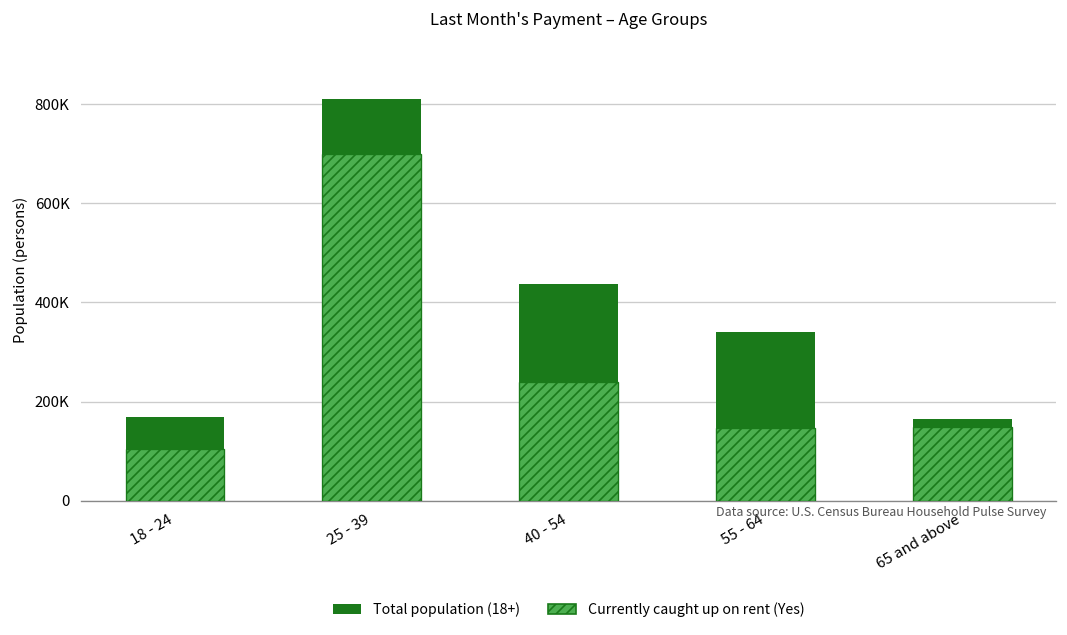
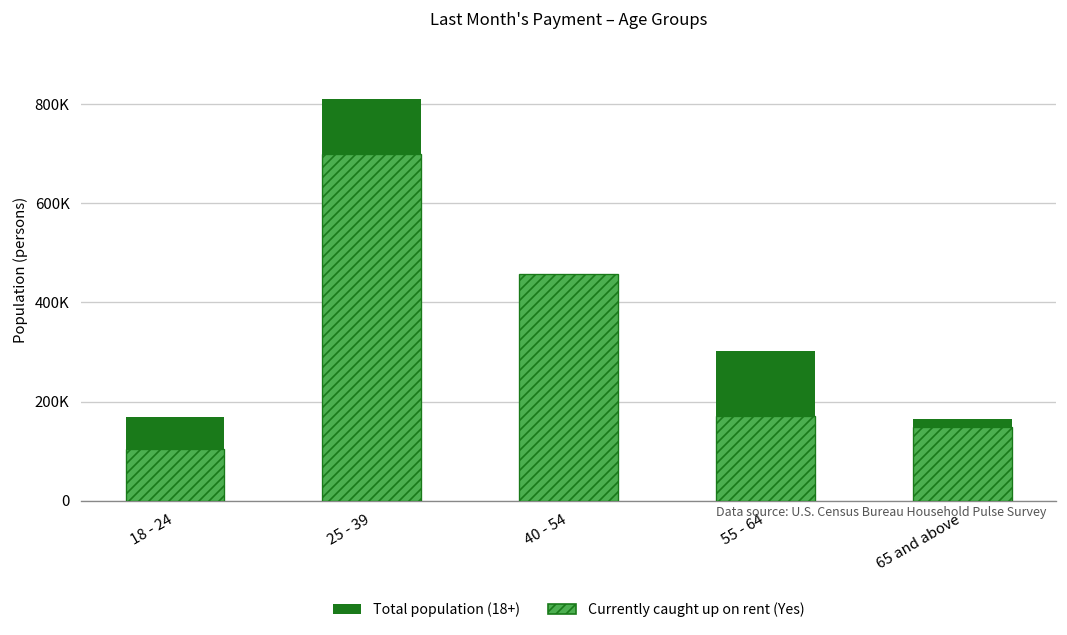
Currently caught up on rent (Yes), 40 - 54: 240000 -> 460000
Total population (18+), 55 - 64: 340000 -> 300000
Currently caught up on rent (Yes), 55 - 64: 150000 -> 170000
